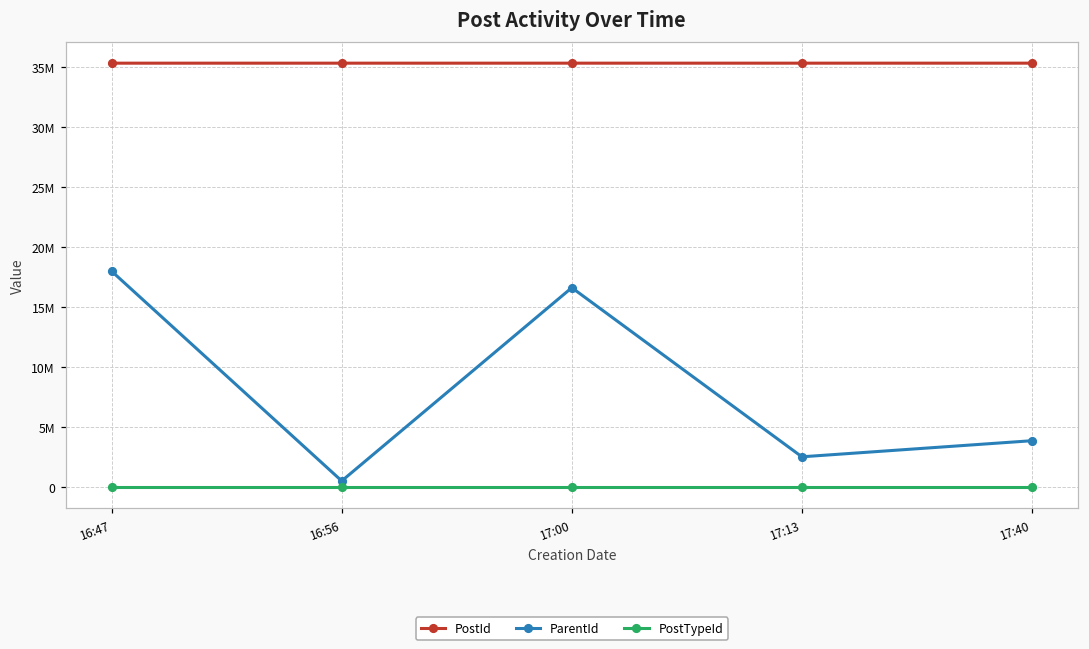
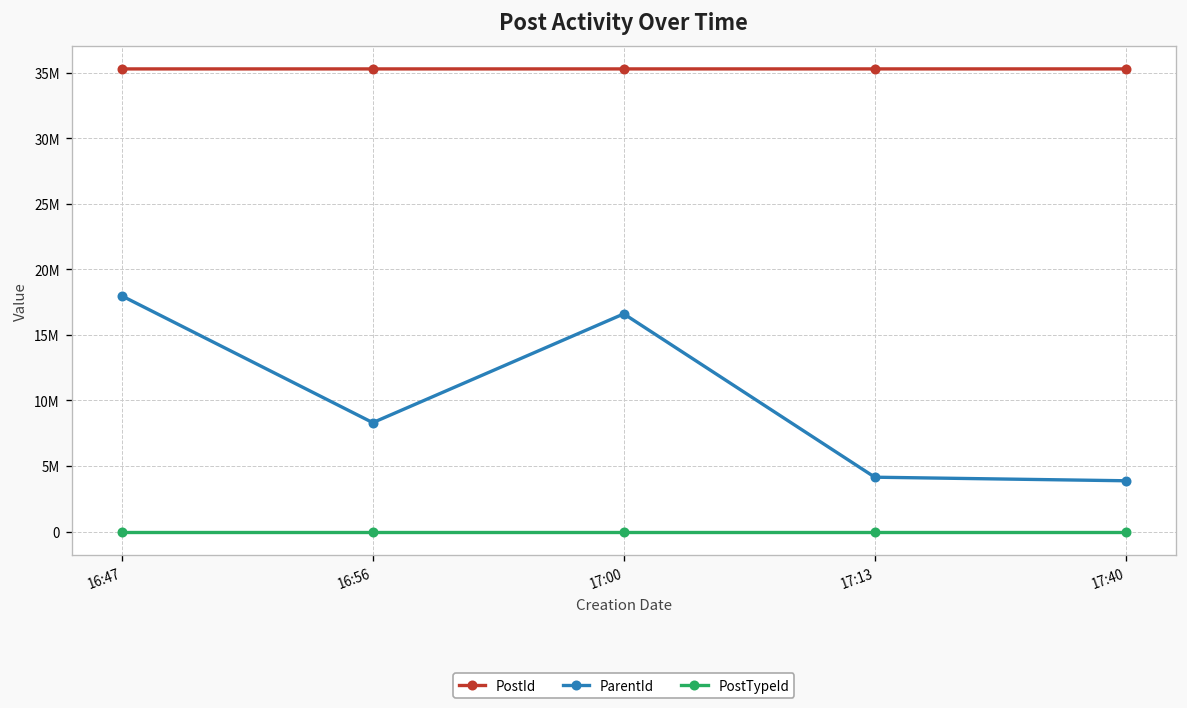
ParentId, 16:56: 500000 -> 8300000
ParentId, 17:13: 2500000 -> 4100000
